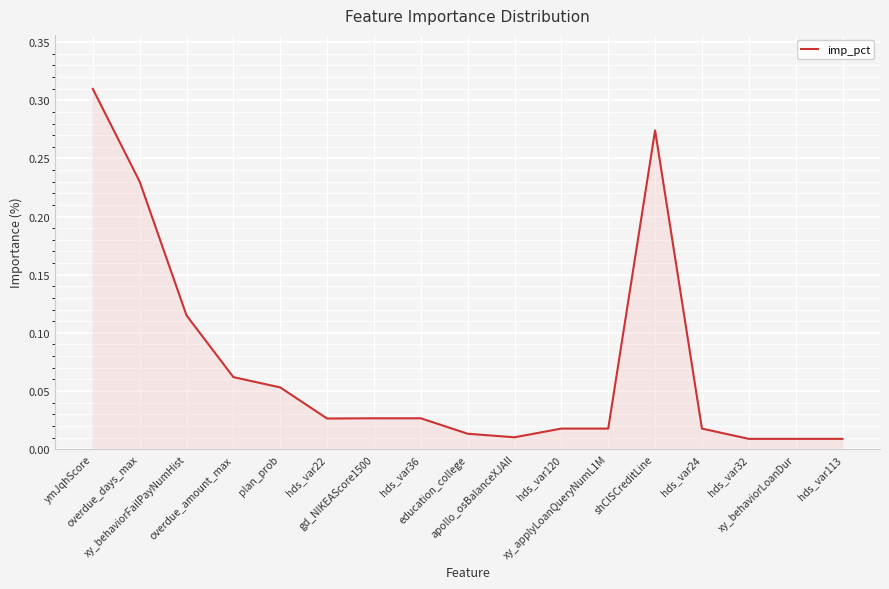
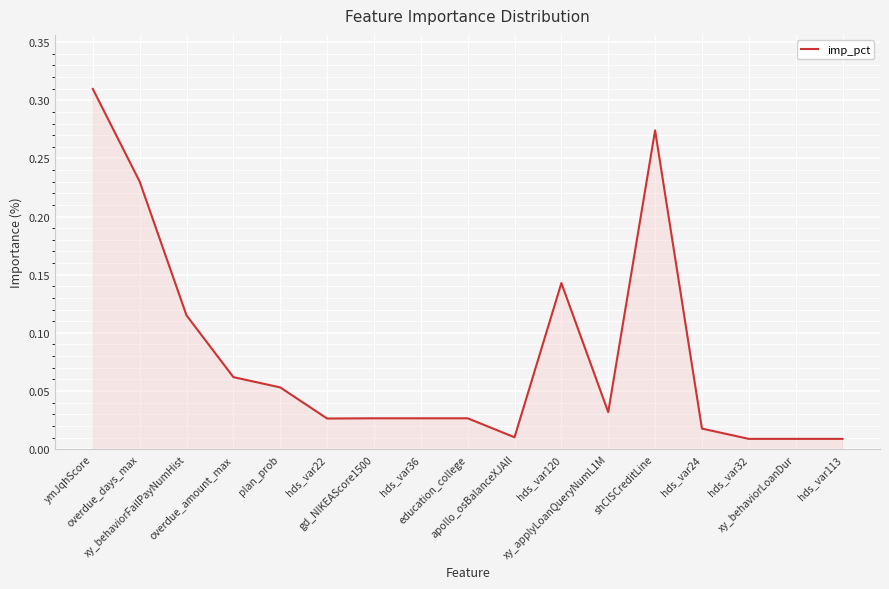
education_college: 0.013 -> 0.027
hds_var120: 0.018 -> 0.143
xy_applyLoanQueryNumL1M: 0.018 -> 0.032
